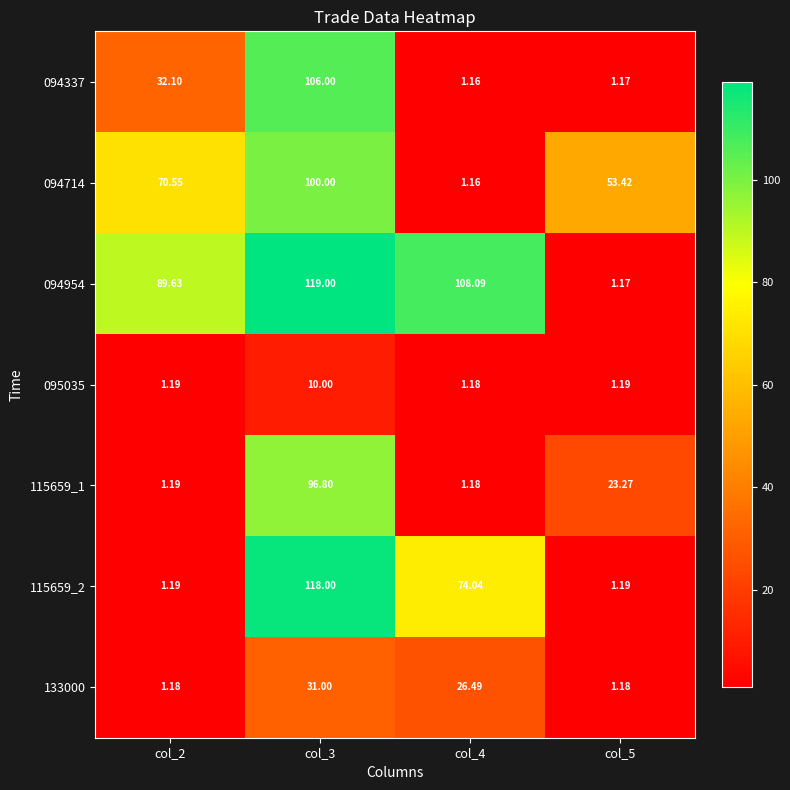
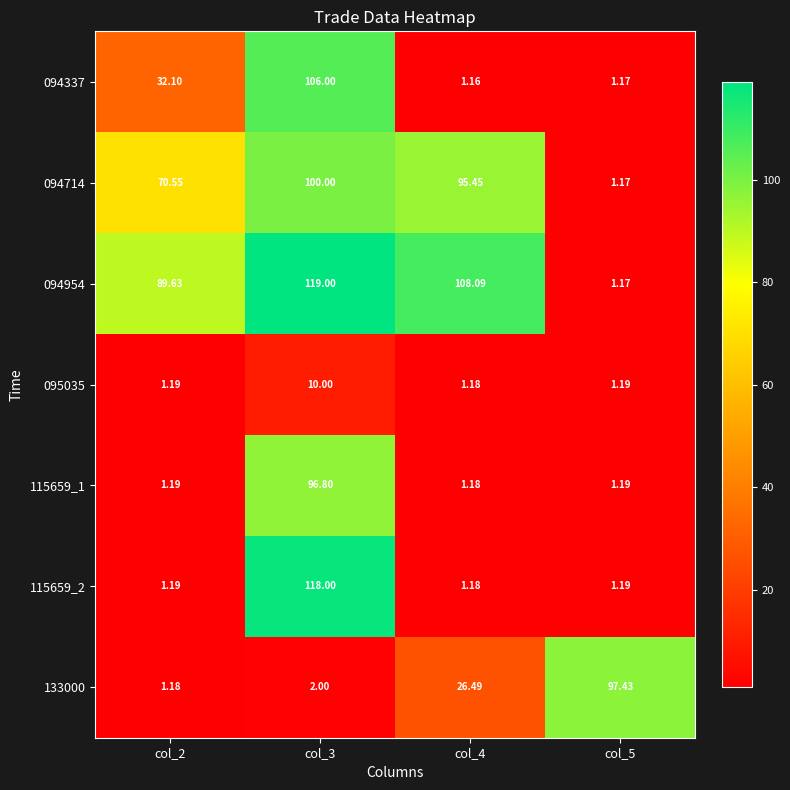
094714, col_4: 1.16 -> 95.45
094714, col_5: 53.42 -> 1.17
115659_1, col_5: 23.27 -> 1.19
115659_2, col_4: 74.04 -> 1.18
133000, col_3: 31.00 -> 2.00
133000, col_5: 1.18 -> 97.43
